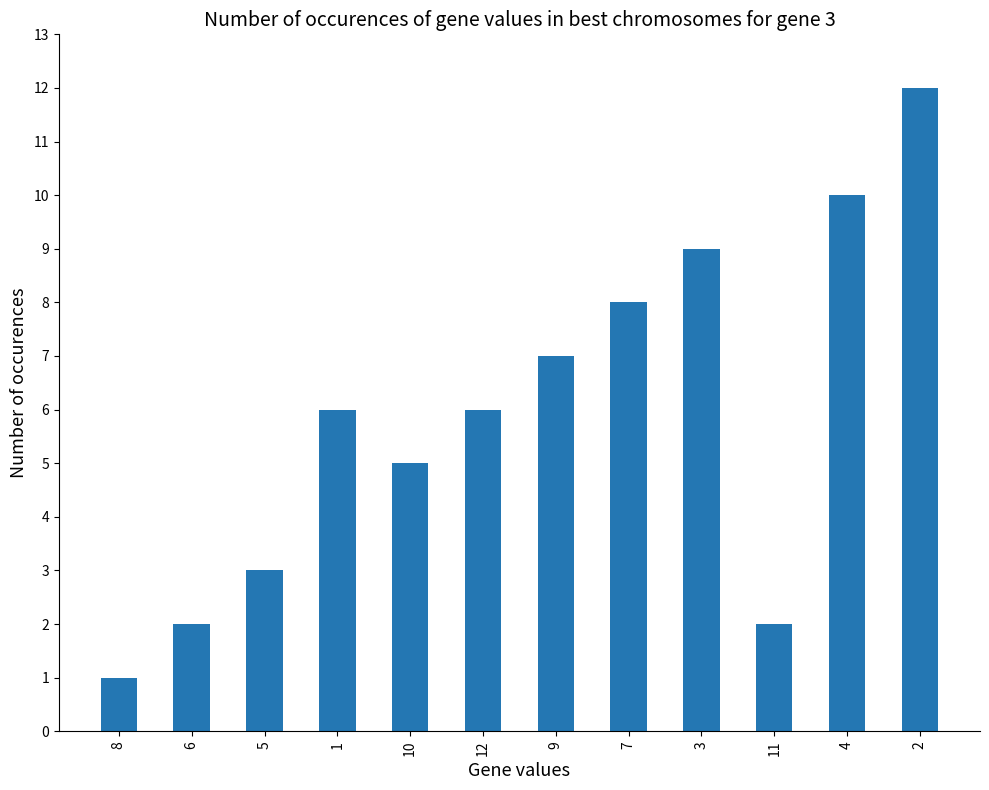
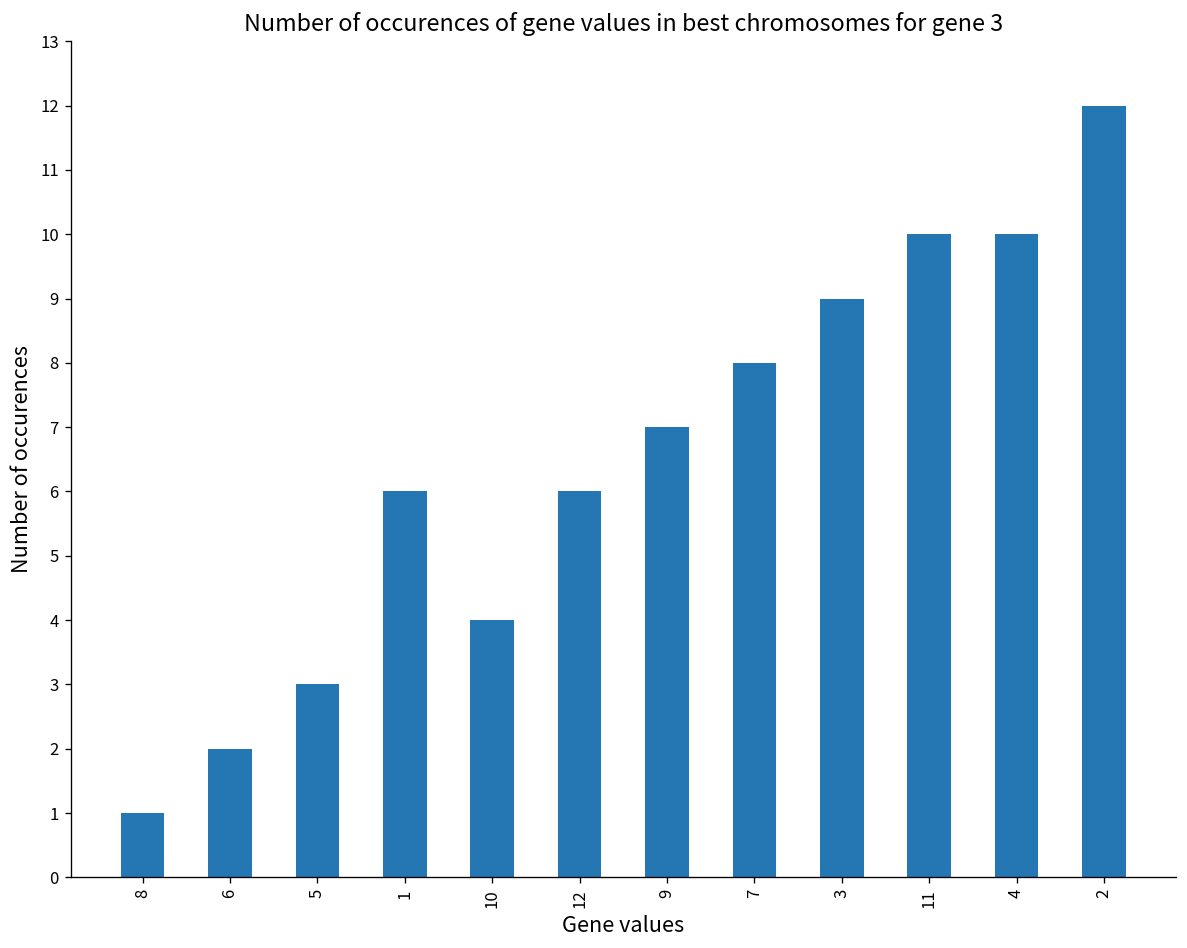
10: 5 -> 4
11: 2 -> 10
